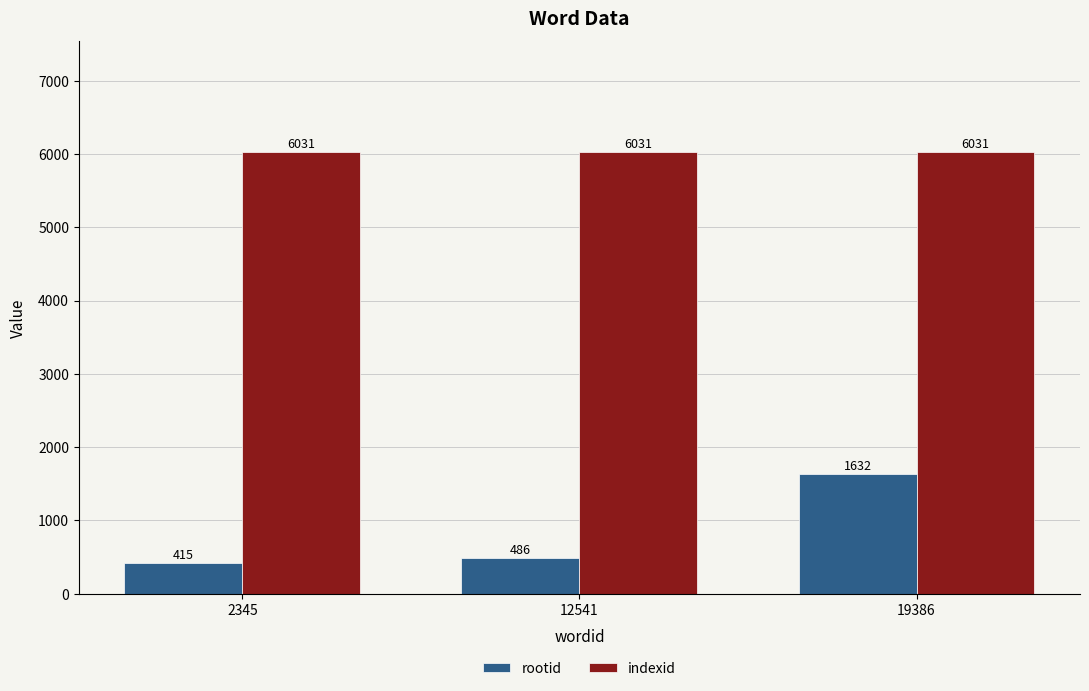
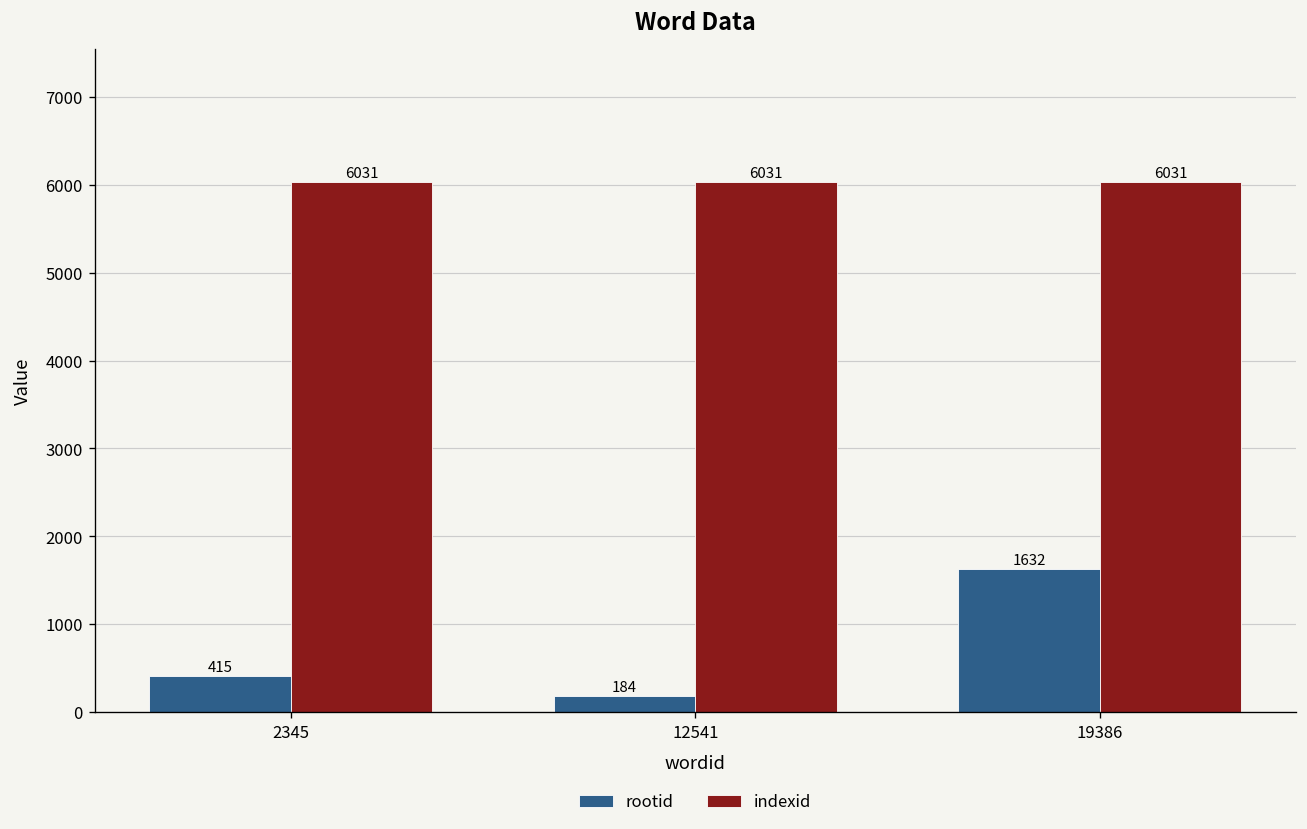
rootid, 12541: 486 -> 184
